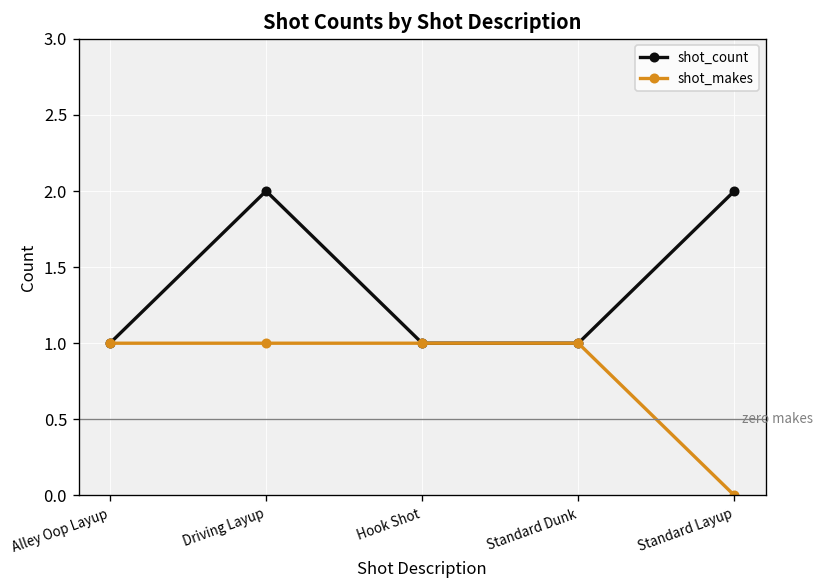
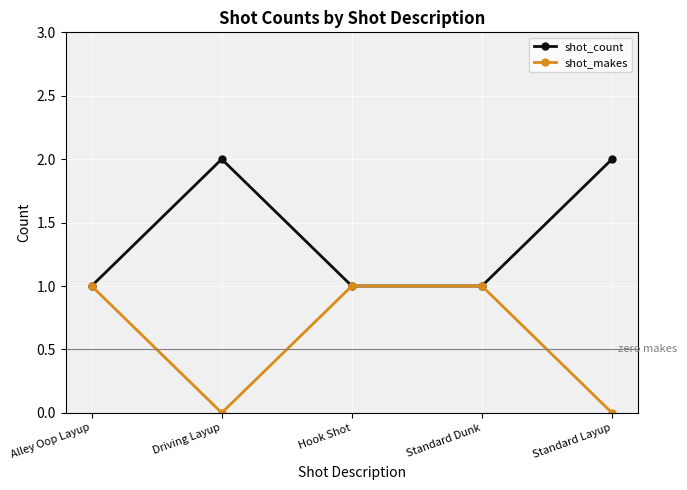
shot_makes, Driving Layup: 1 -> 0
